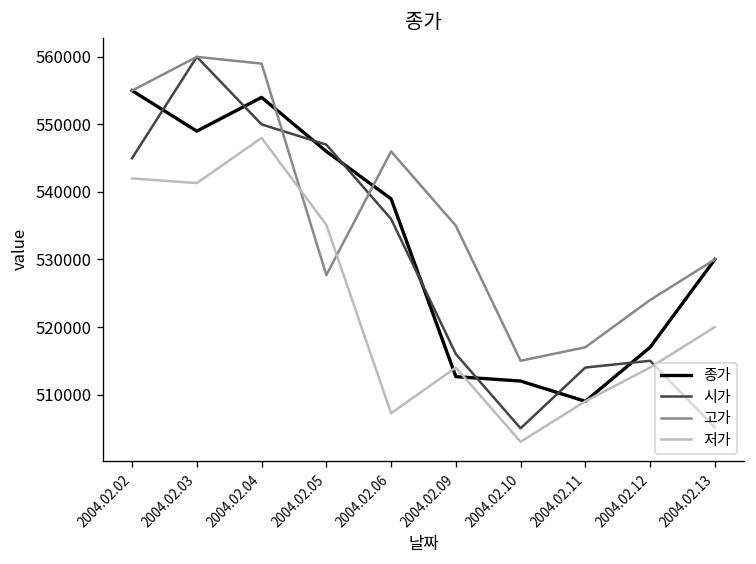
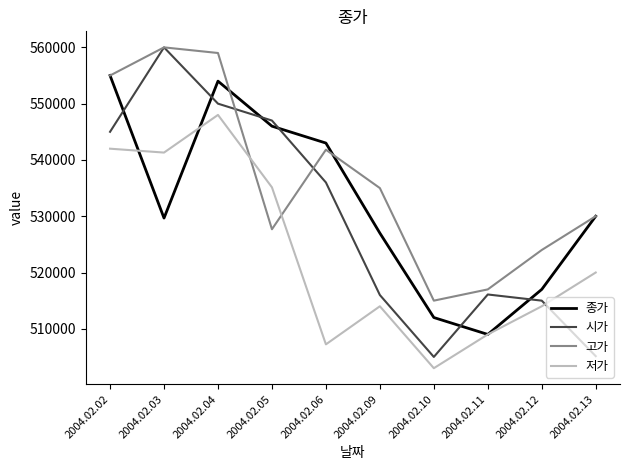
종가, 2004.02.03: 549000 -> 530000
종가, 2004.02.06: 539000 -> 543000
고가, 2004.02.06: 546000 -> 542000
종가, 2004.02.09: 513000 -> 527000
시가, 2004.02.11: 514000 -> 516000
